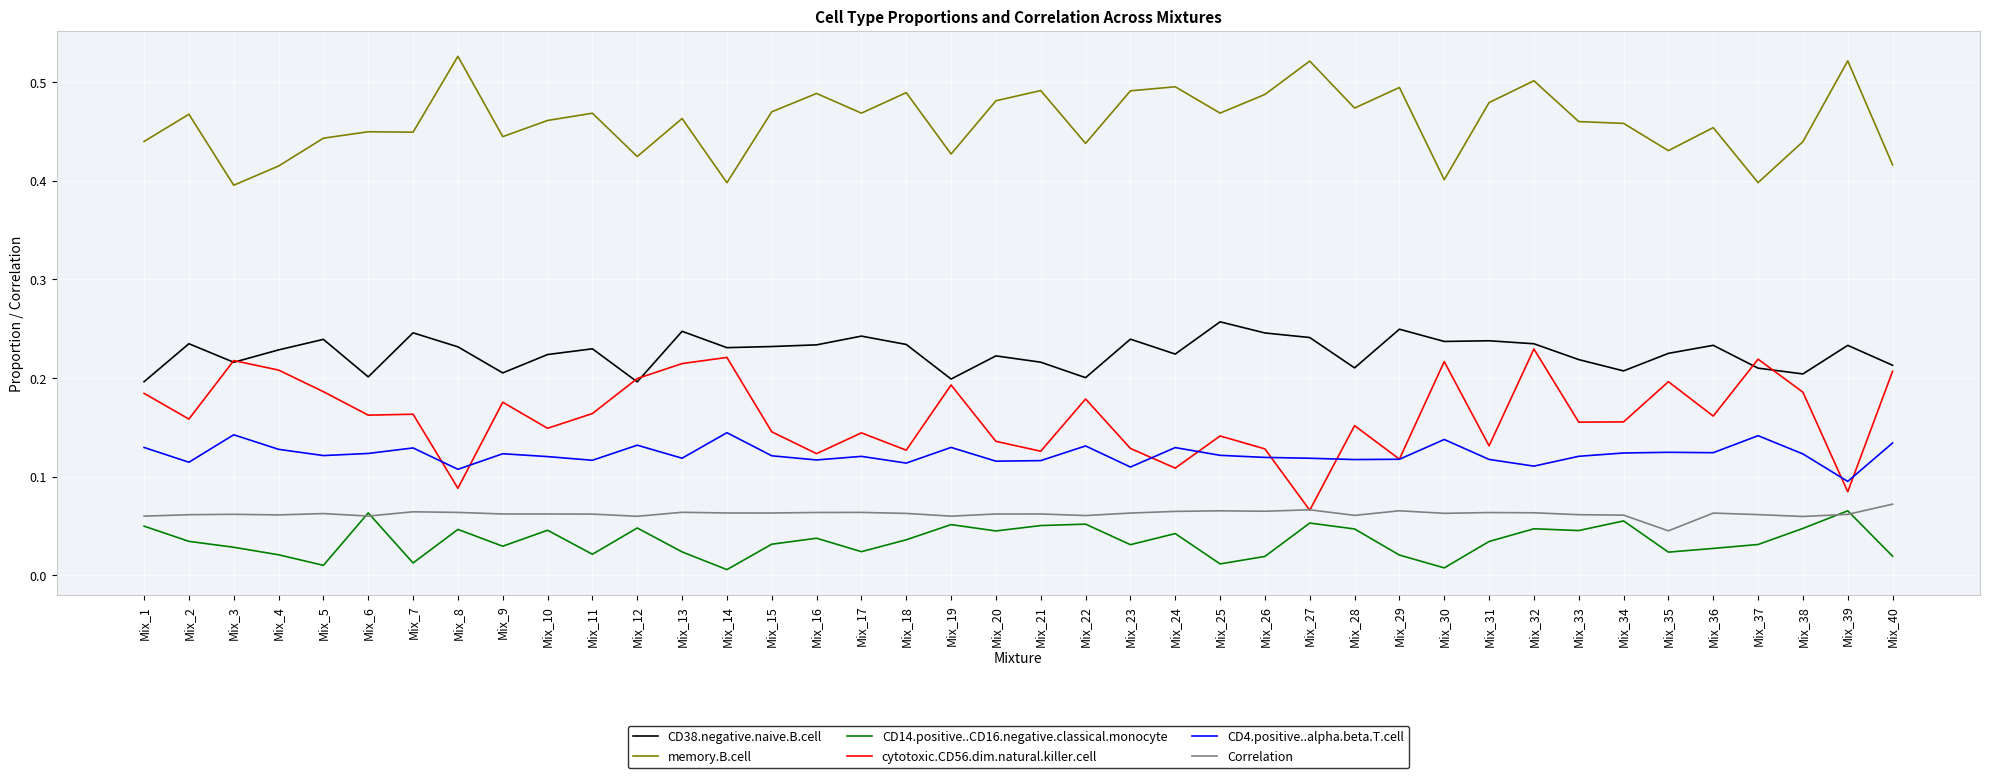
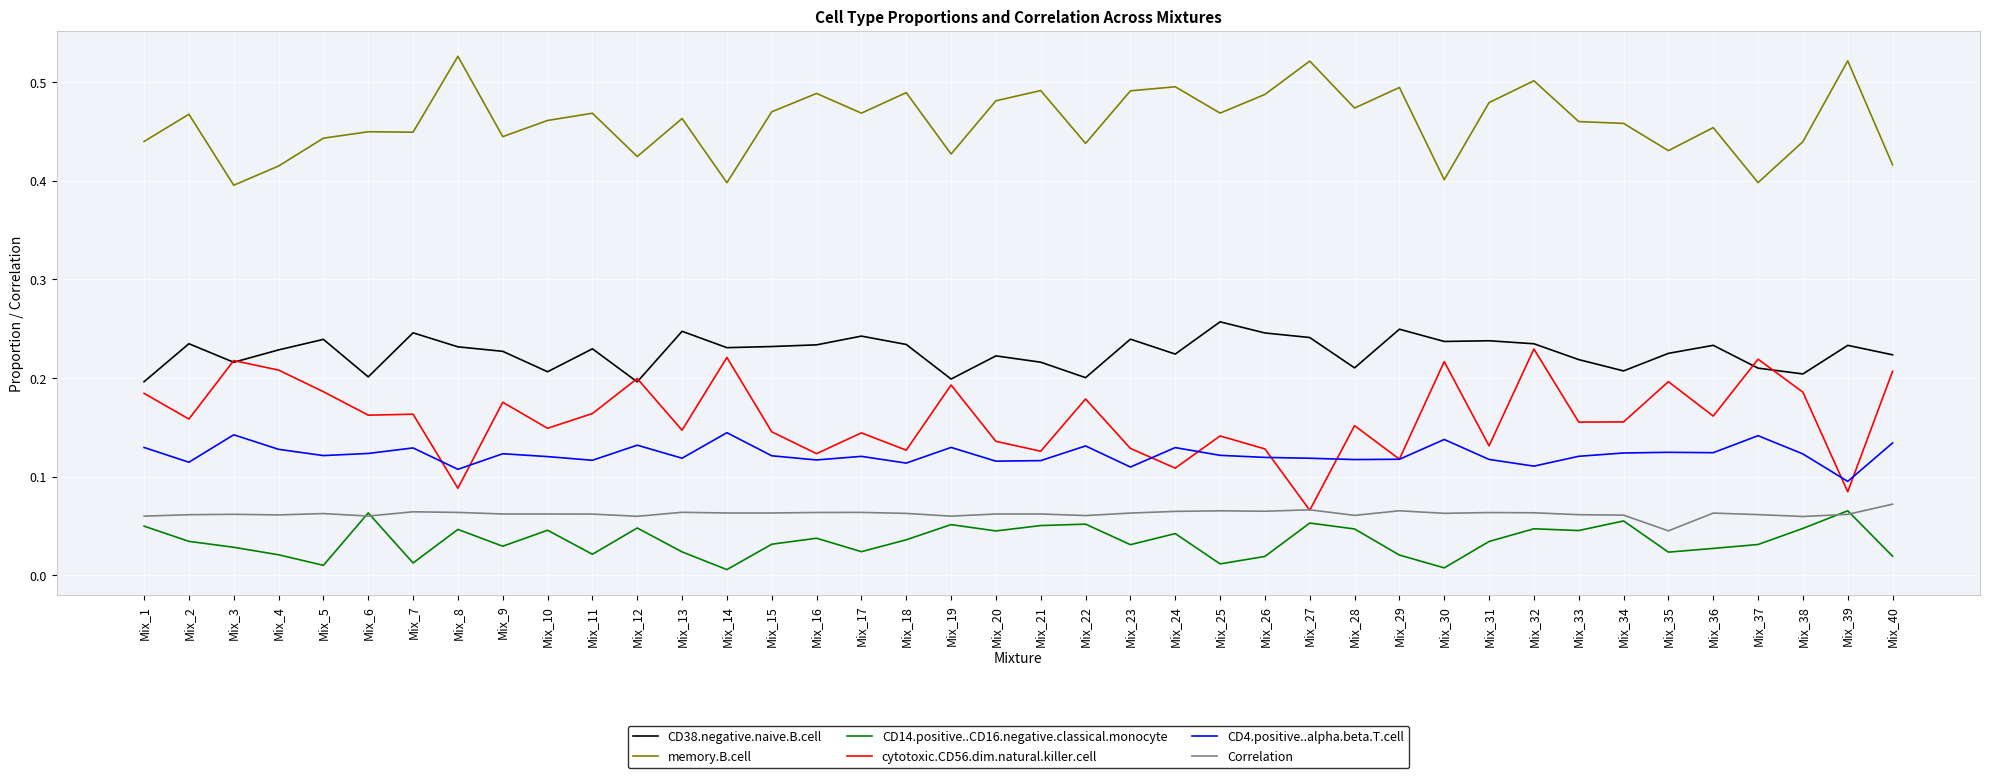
CD38.negative.naive.B.cell, Mix_9: 0.21 -> 0.23
CD38.negative.naive.B.cell, Mix_10: 0.22 -> 0.21
cytotoxic.CD56.dim.natural.killer.cell, Mix_13: 0.21 -> 0.15
CD38.negative.naive.B.cell, Mix_40: 0.21 -> 0.22
